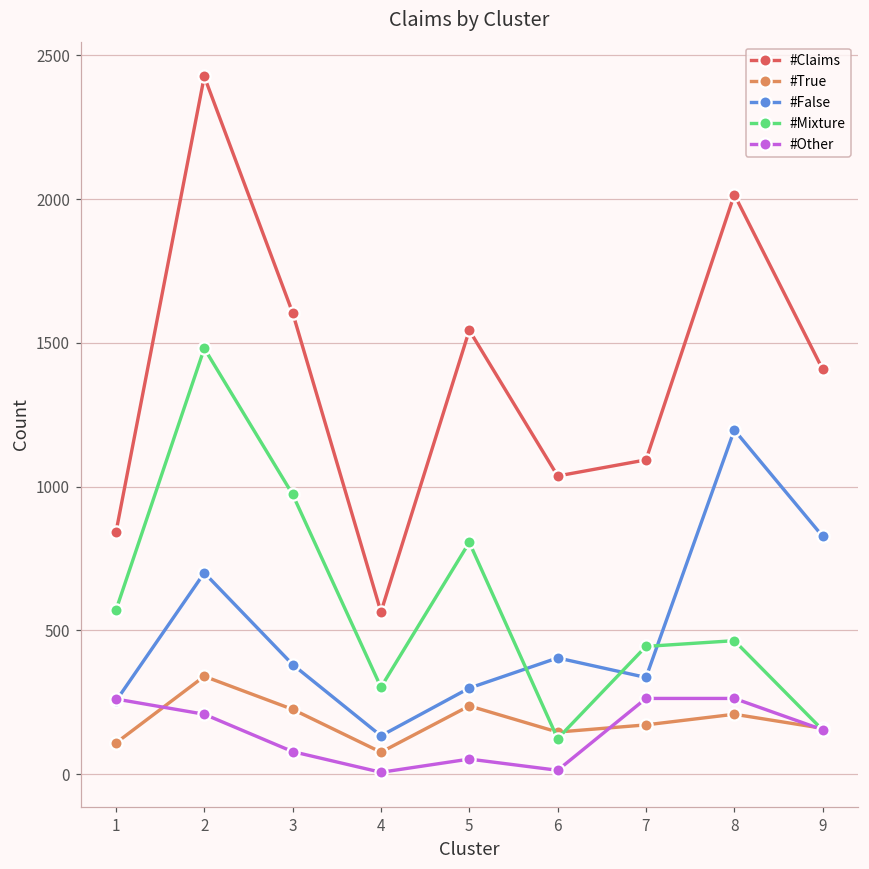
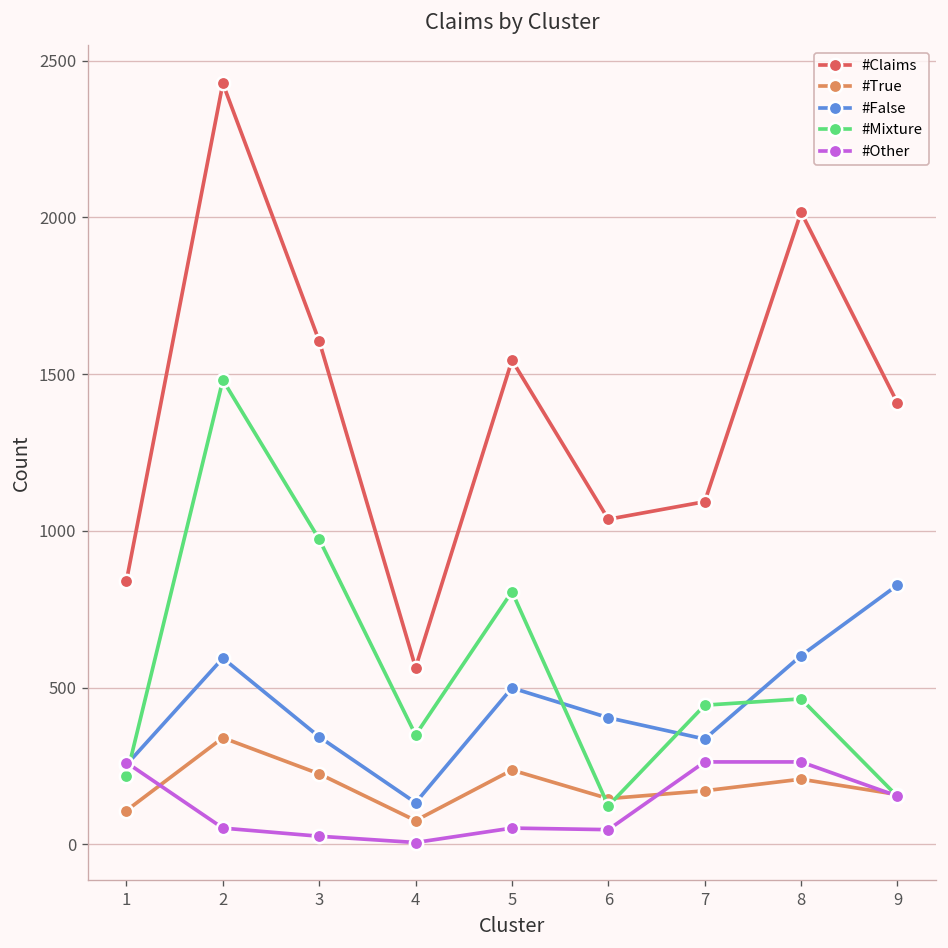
#Mixture, 1: 570 -> 220
#False, 2: 700 -> 590
#Other, 2: 210 -> 50
#False, 3: 380 -> 340
#Other, 3: 80 -> 30
#Mixture, 4: 300 -> 350
#False, 5: 300 -> 500
#Other, 6: 10 -> 50
#False, 8: 1200 -> 600
